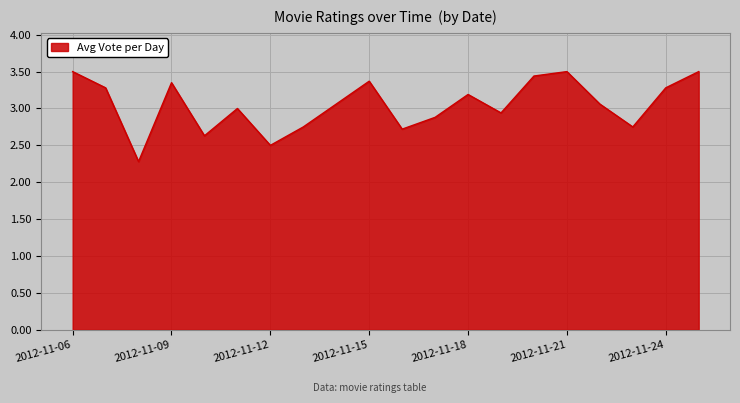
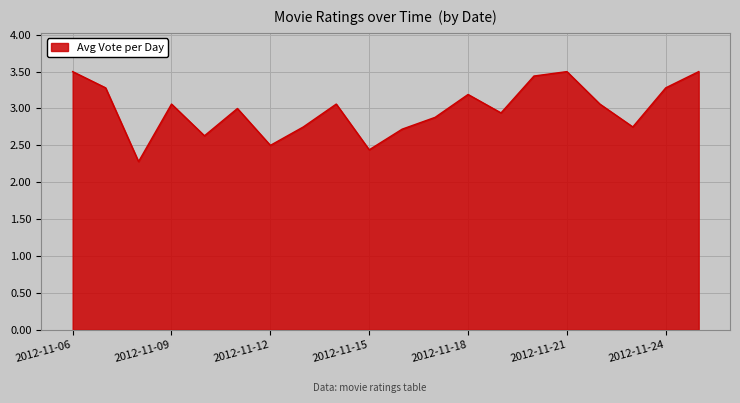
2012-11-09: 3.4 -> 3.1
2012-11-15: 3.4 -> 2.4
